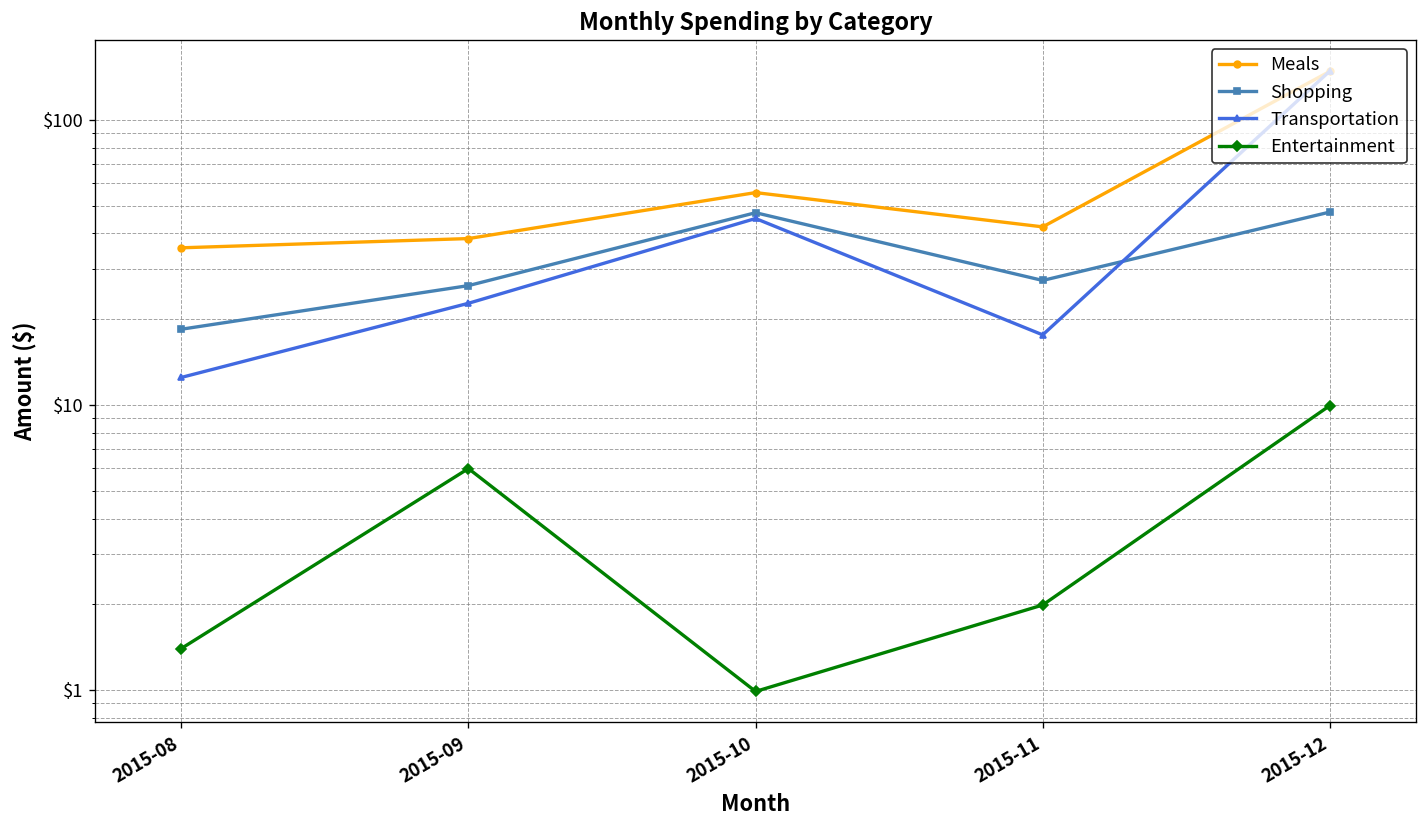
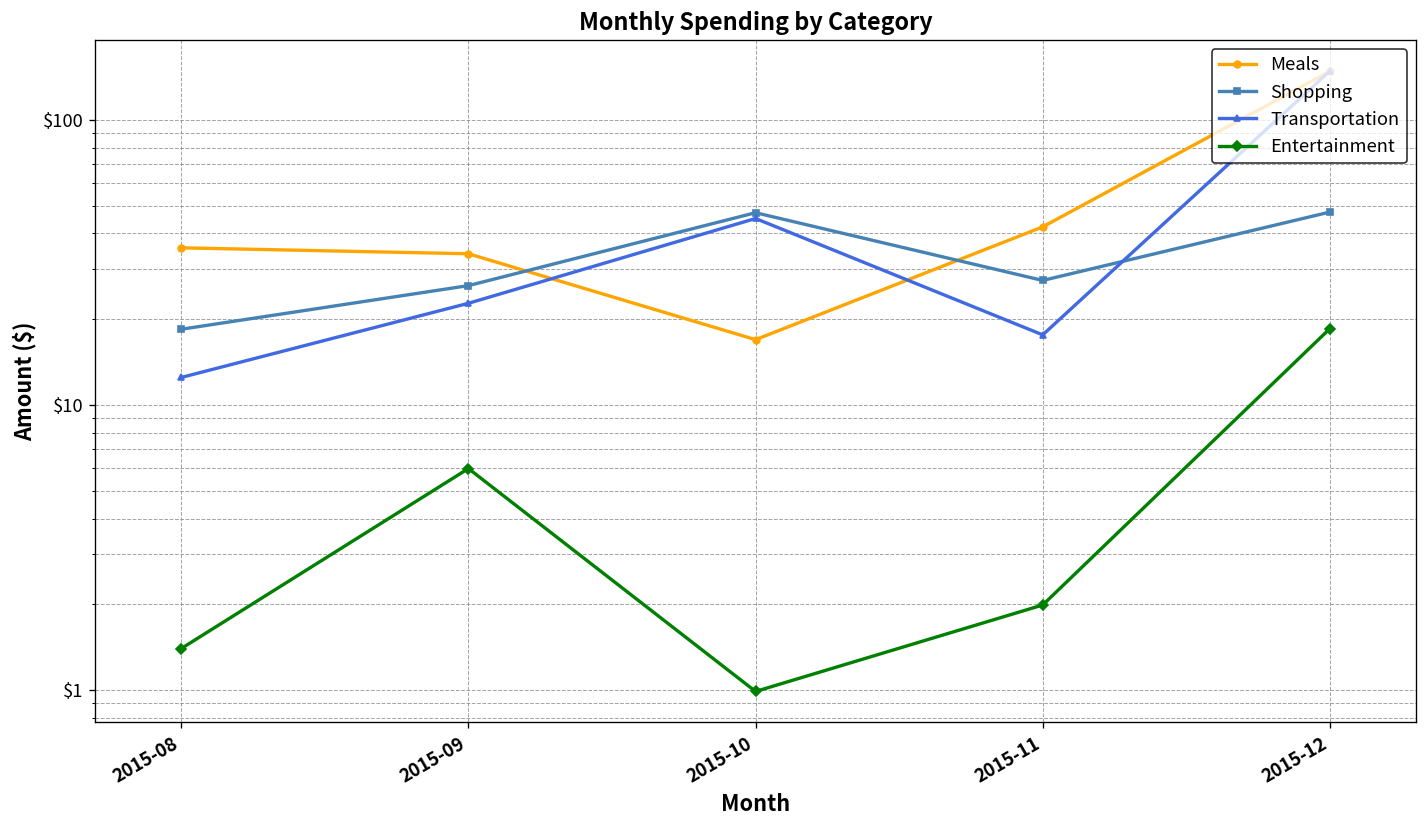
Meals, 2015-09: $38 -> $34
Meals, 2015-10: $56 -> $17
Entertainment, 2015-12: $10.0 -> $19
